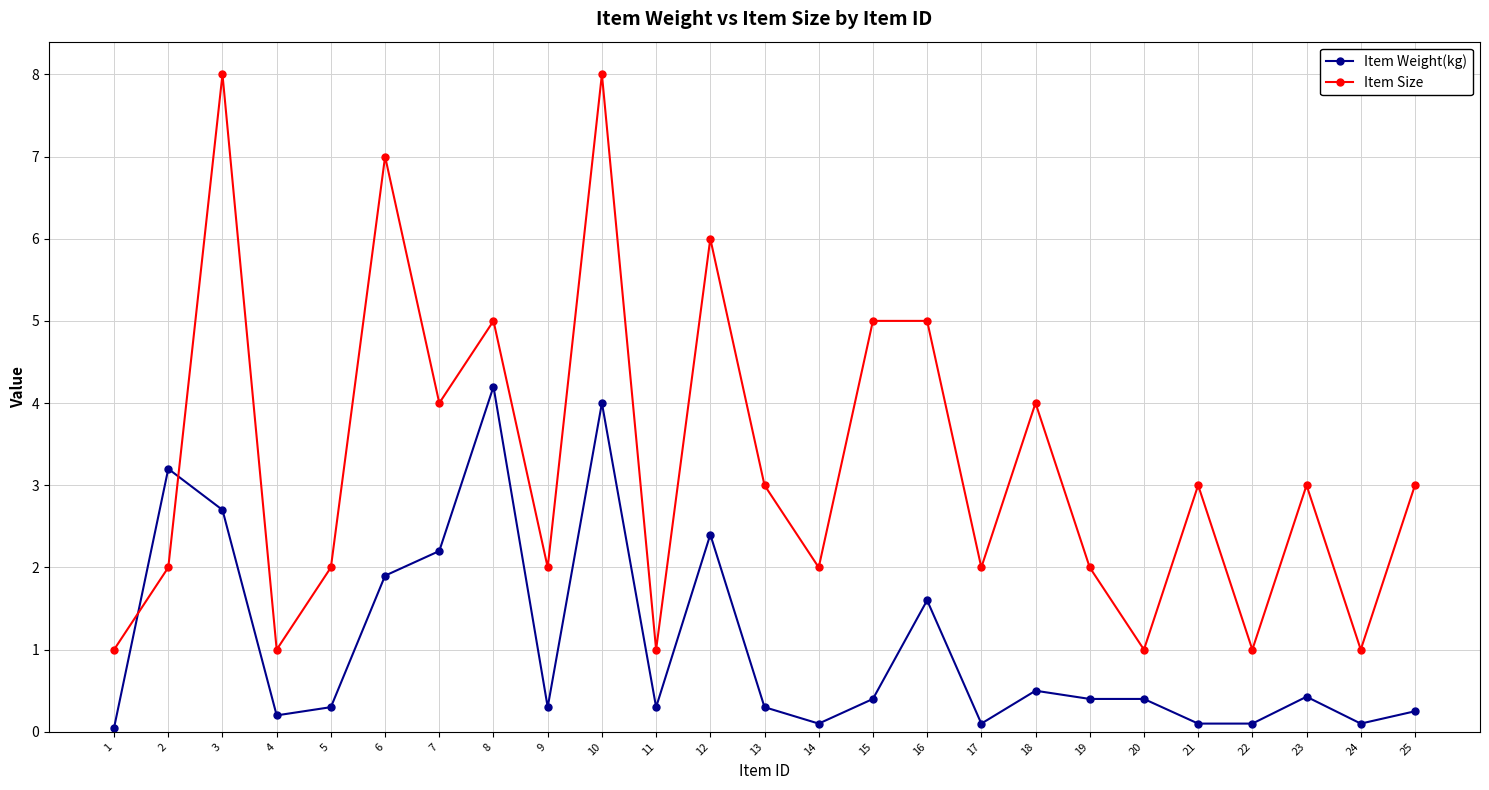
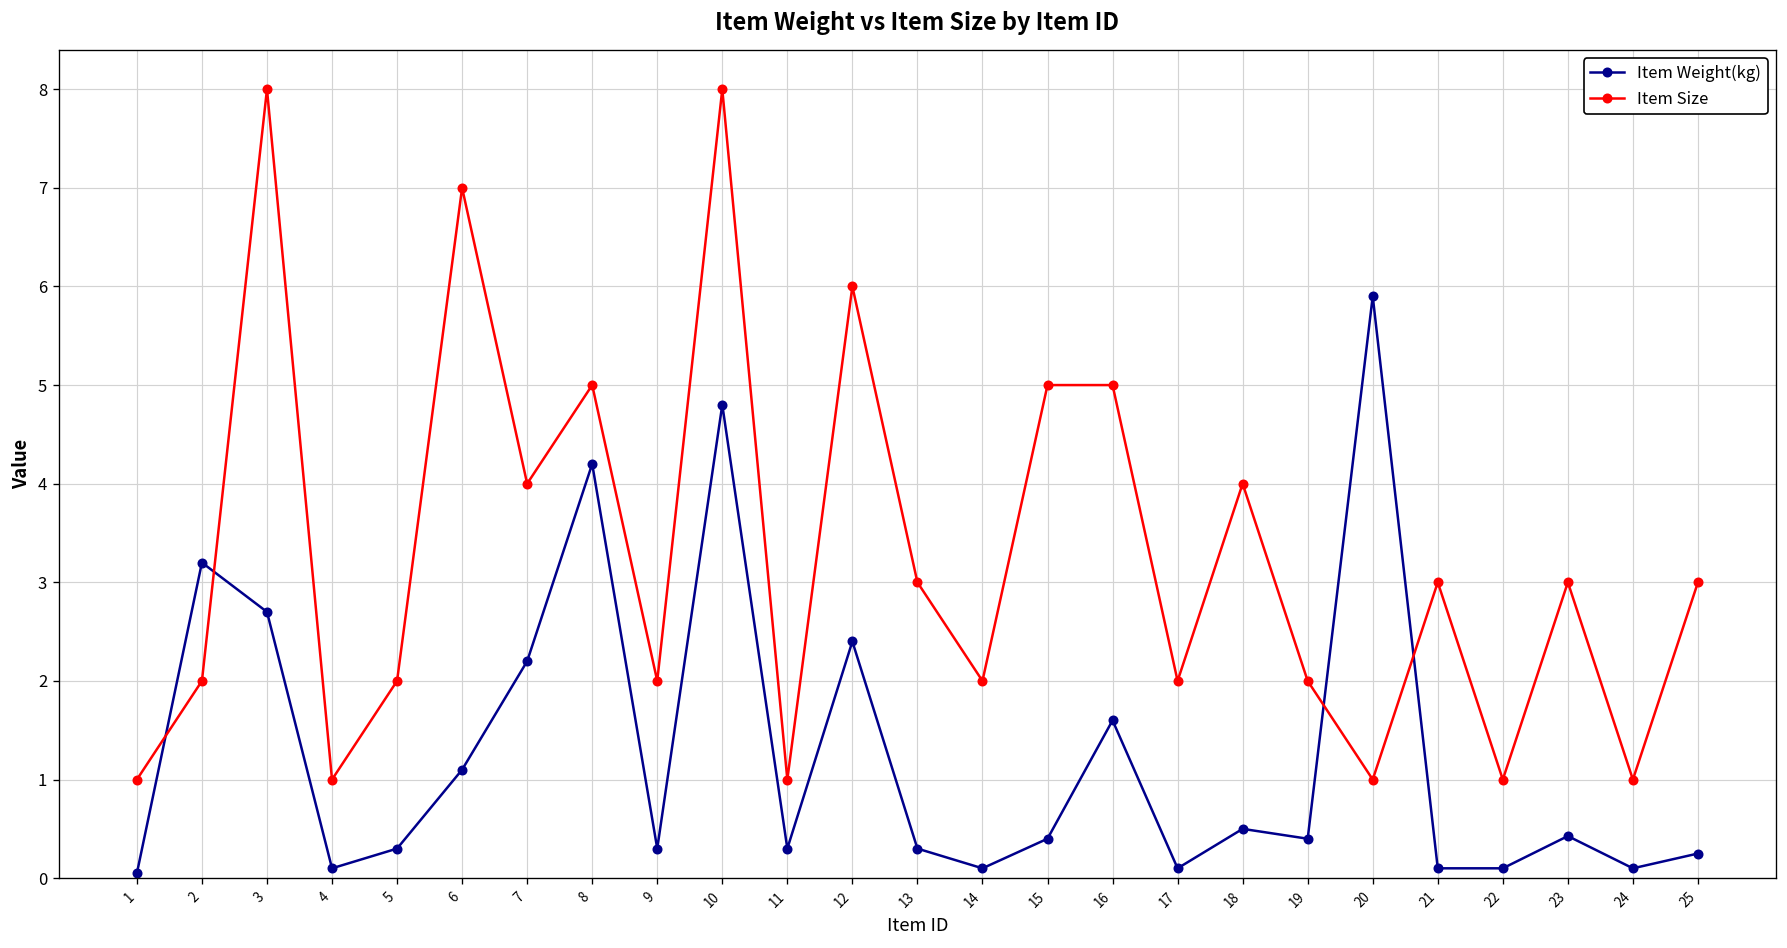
Item Weight(kg), 4: 0.2 -> 0.1
Item Weight(kg), 6: 1.9 -> 1.1
Item Weight(kg), 10: 4.0 -> 4.8
Item Weight(kg), 20: 0.4 -> 5.9
